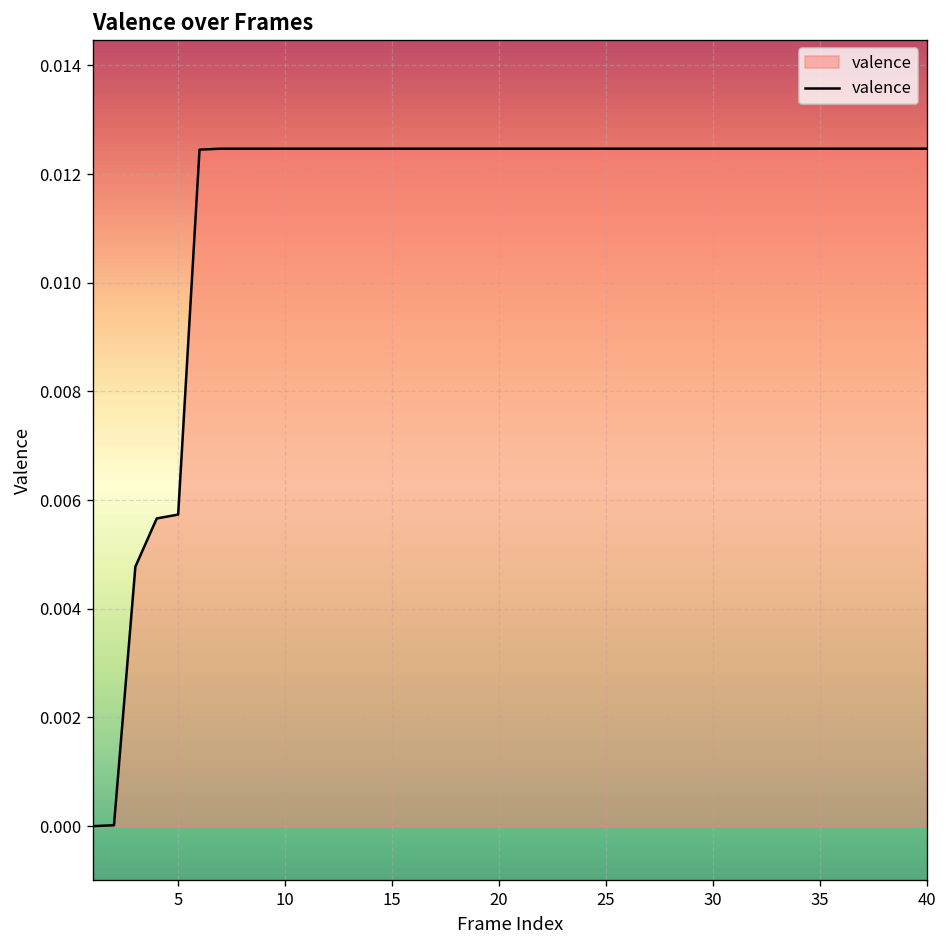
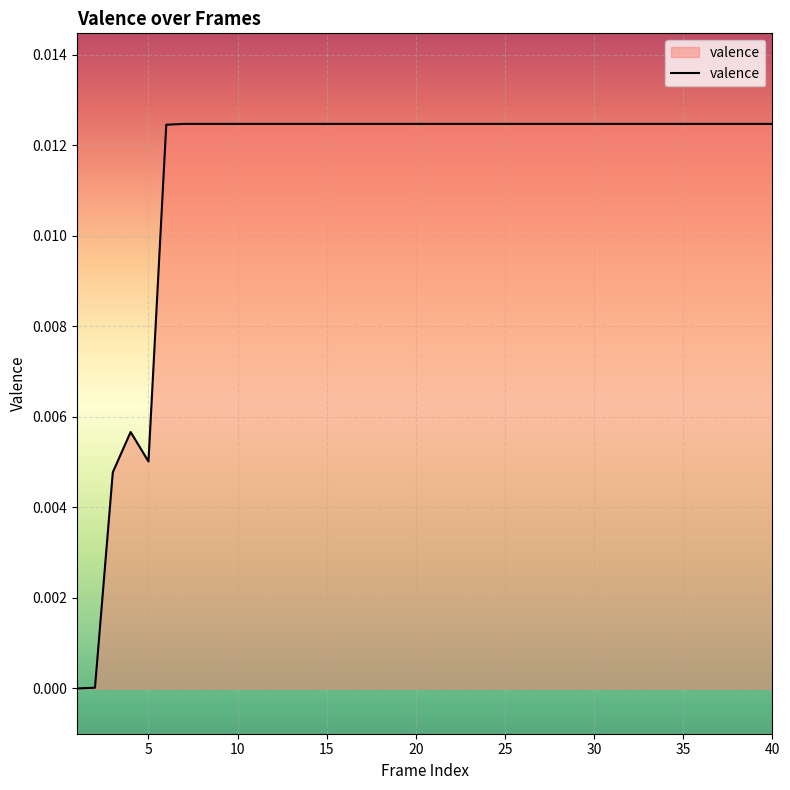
5: 0.0057 -> 0.0050
